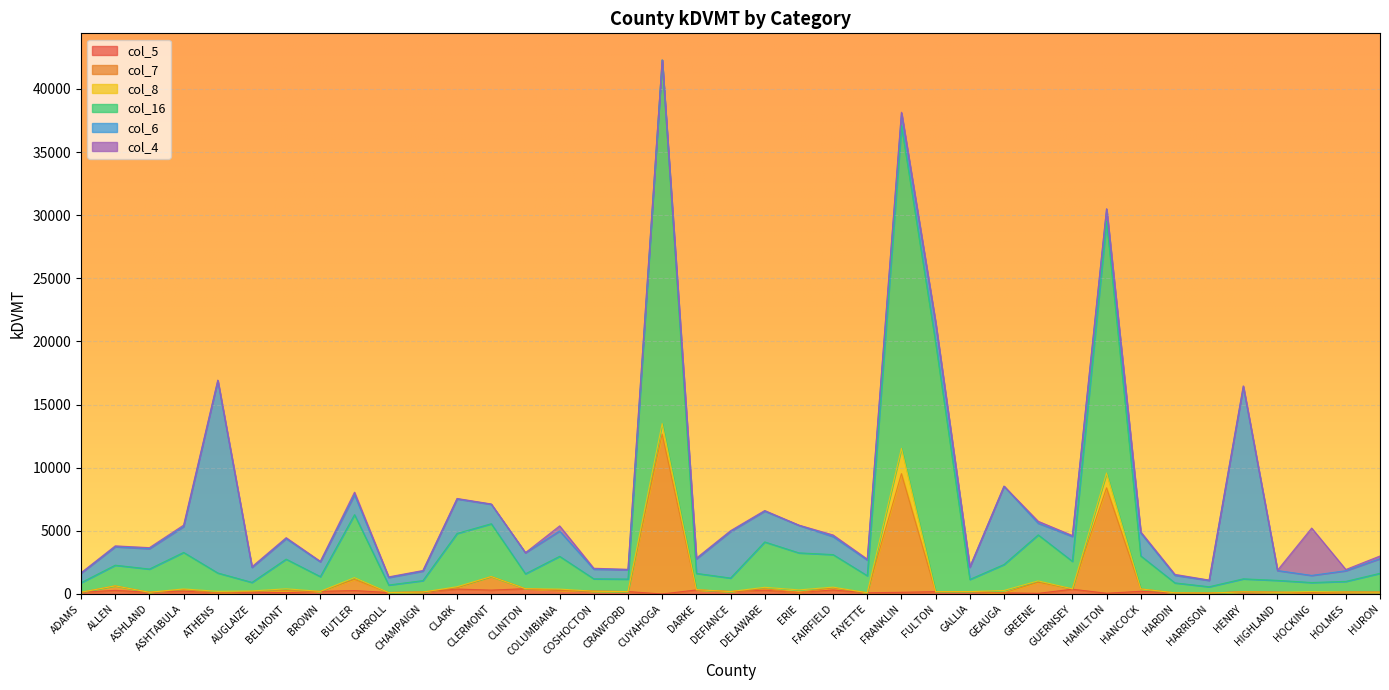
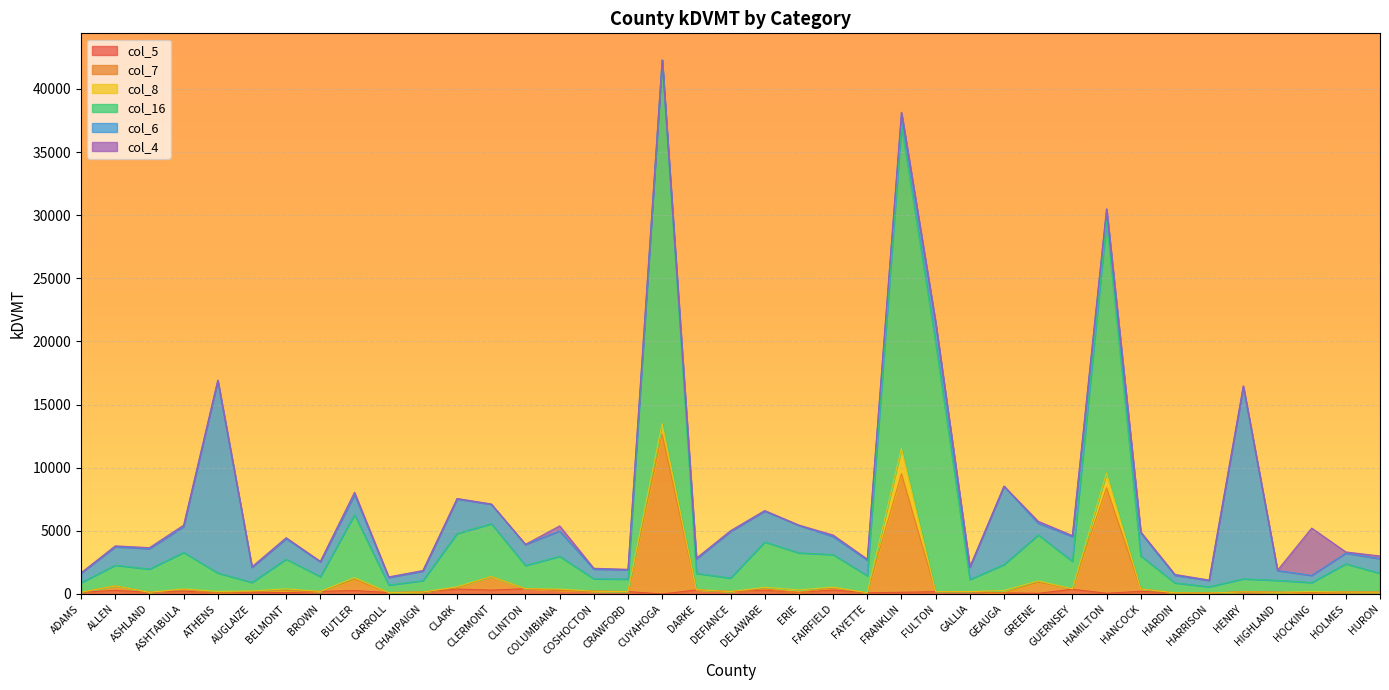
col_16, CLINTON: 1200 -> 1800
col_16, HOLMES: 800 -> 2200
